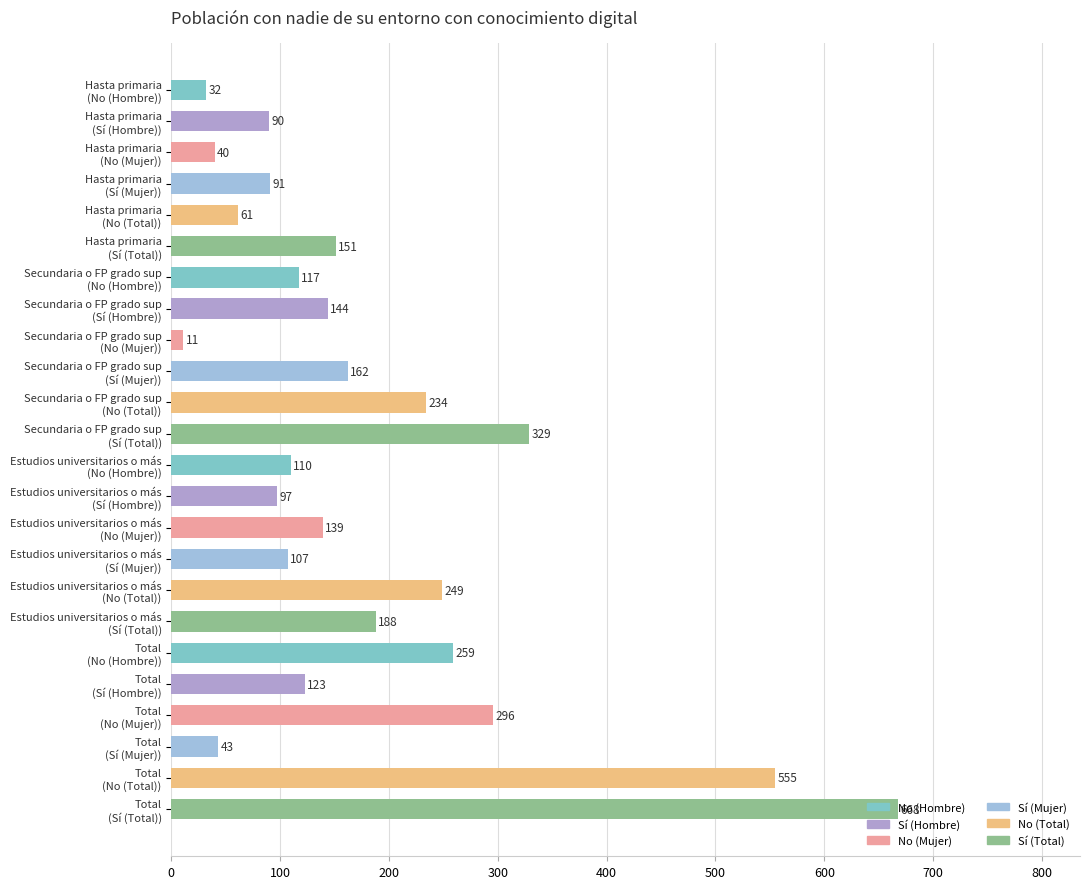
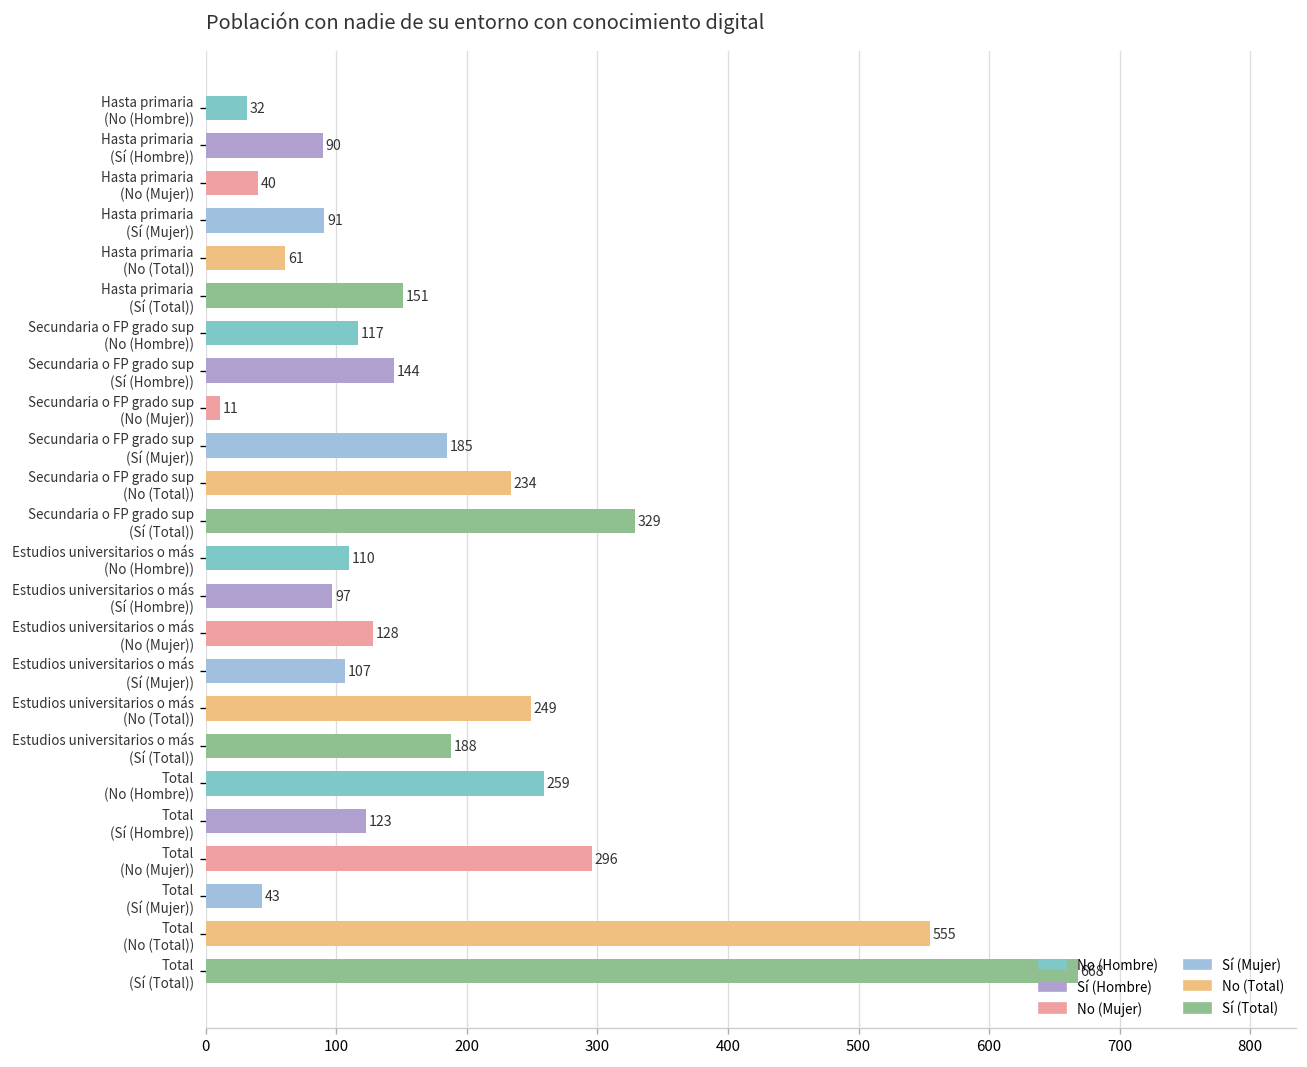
Secundaria o FP grado sup (Sí (Mujer)): 162 -> 185
Estudios universitarios o más (No (Mujer)): 139 -> 128
